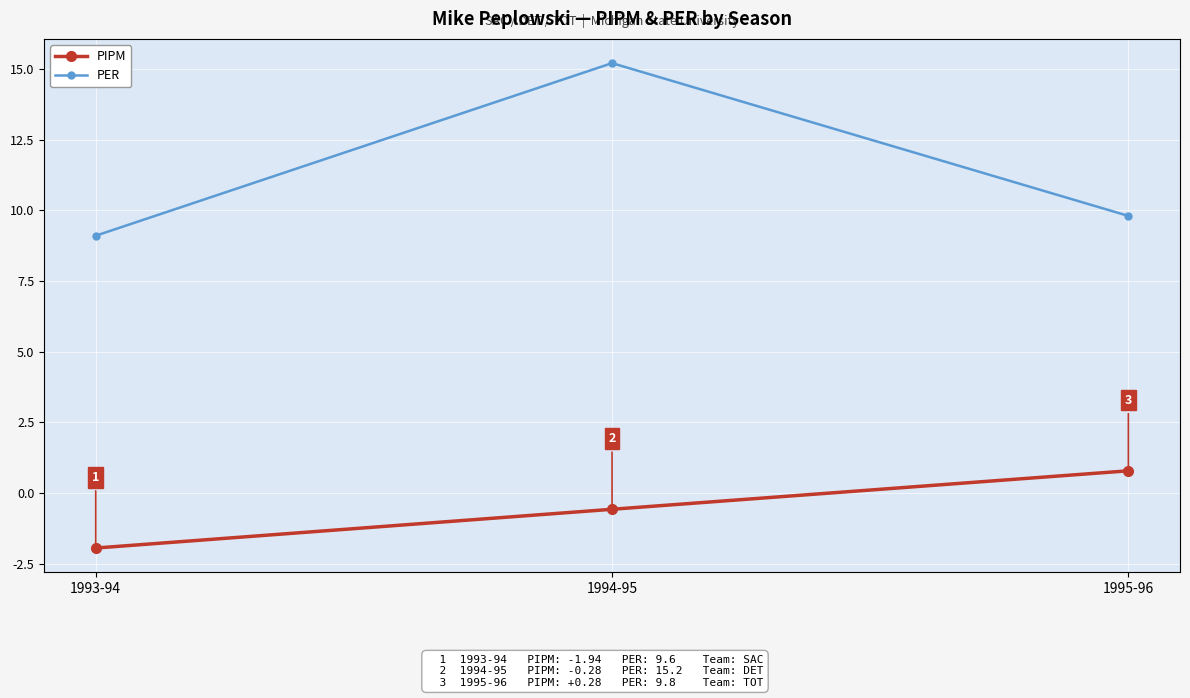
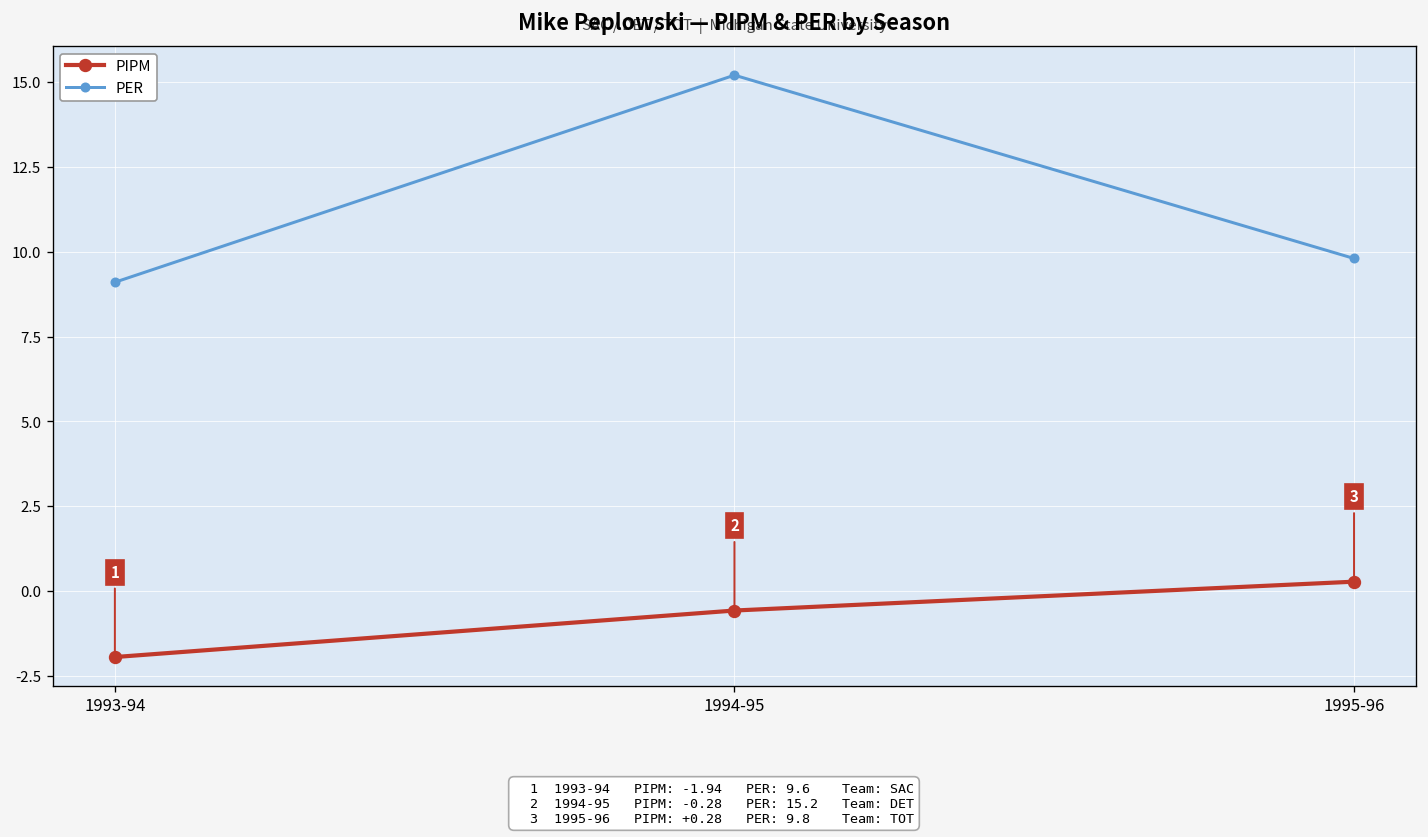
PIPM, 1995-96: 0.8 -> 0.3
